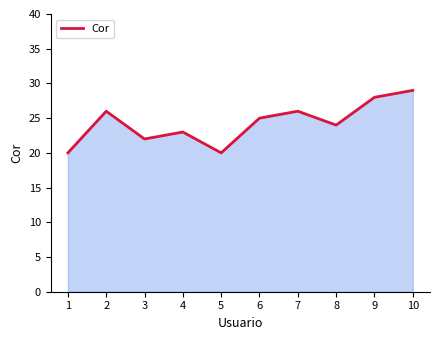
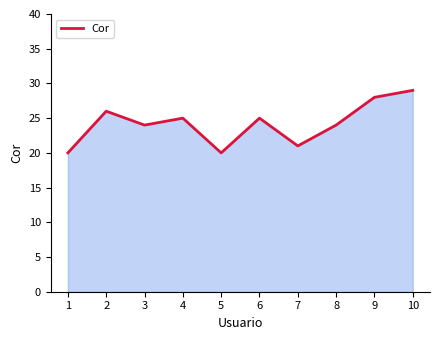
3: 22 -> 24
4: 23 -> 25
7: 26 -> 21
